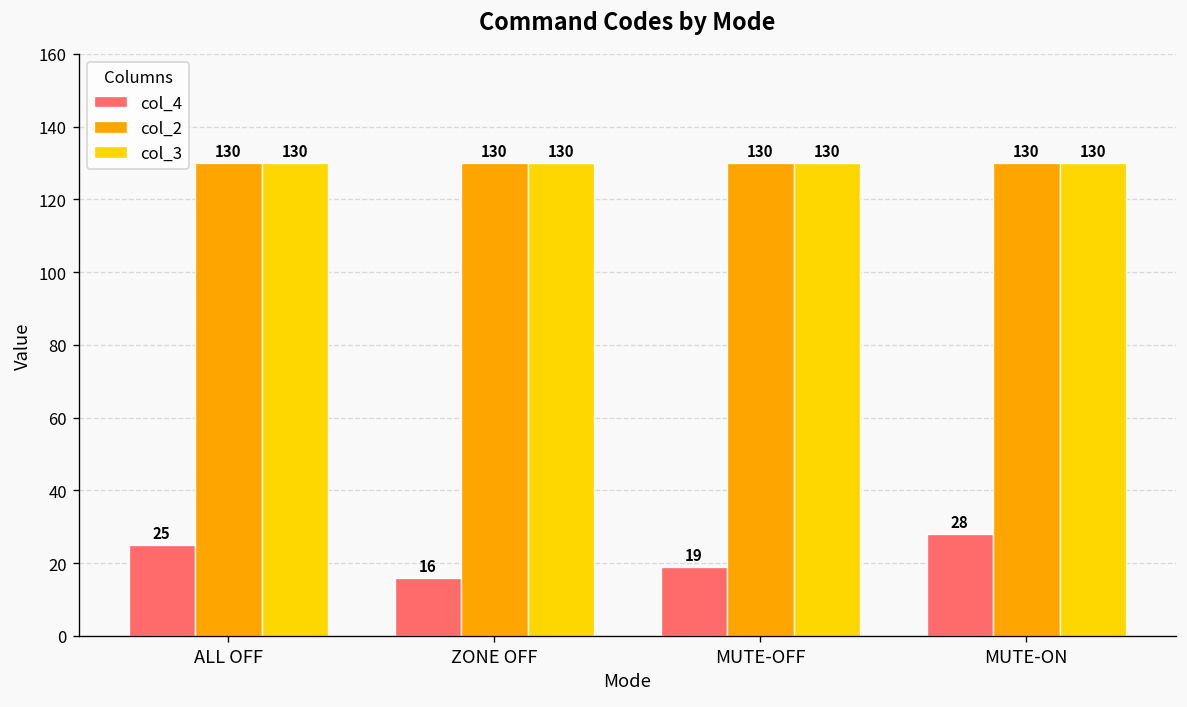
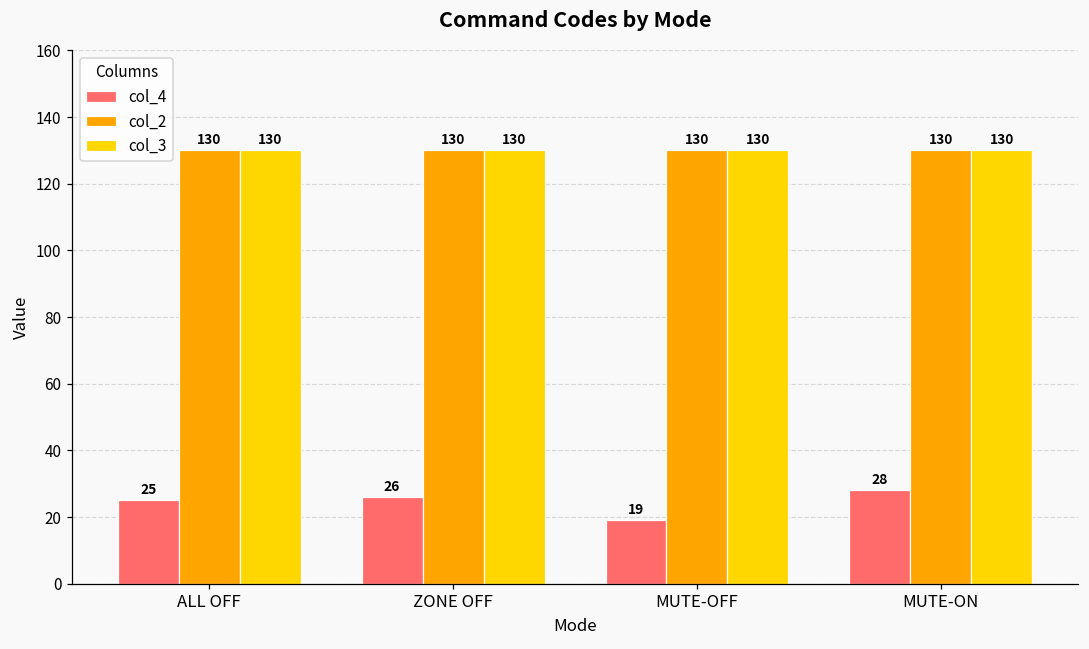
col_4, ZONE OFF: 16 -> 26
